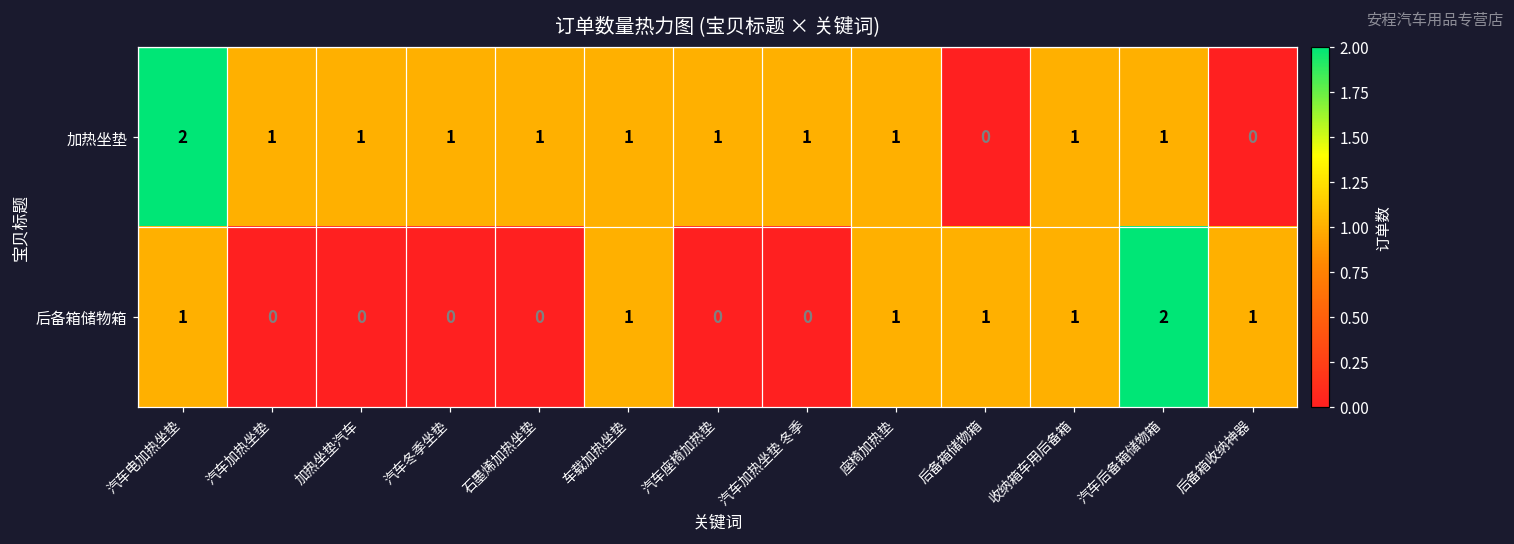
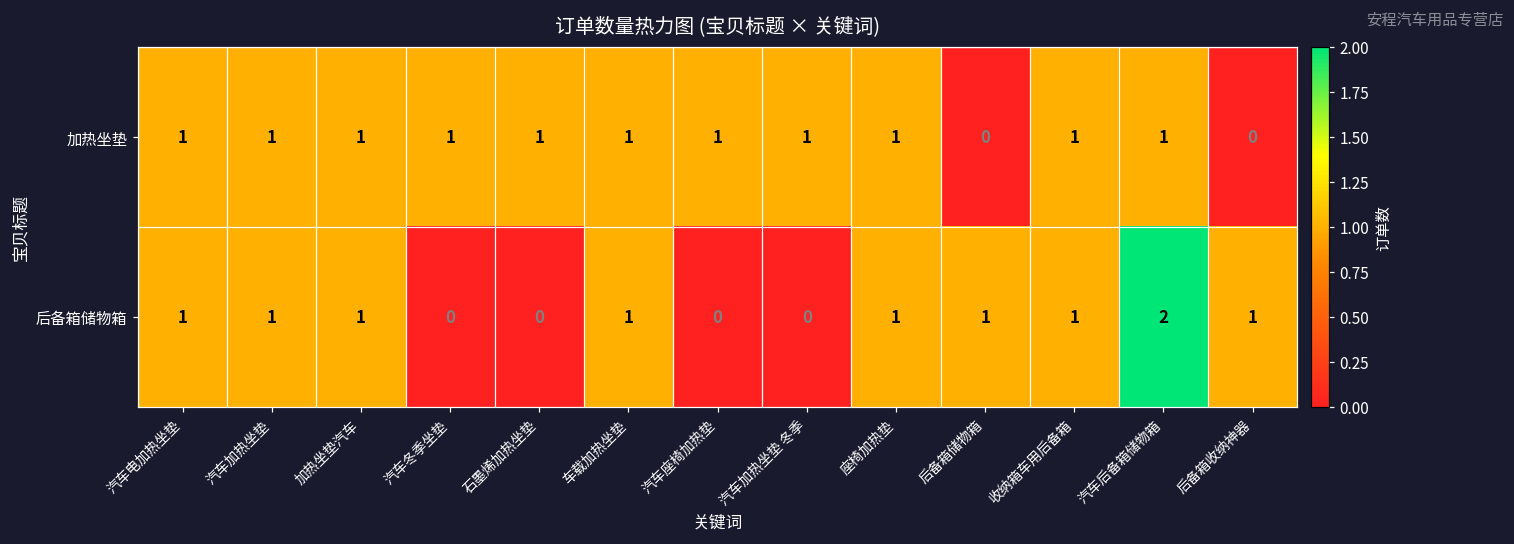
加热坐垫, 汽车电加热坐垫: 2 -> 1
后备箱储物箱, 汽车加热坐垫: 0 -> 1
后备箱储物箱, 加热坐垫汽车: 0 -> 1
